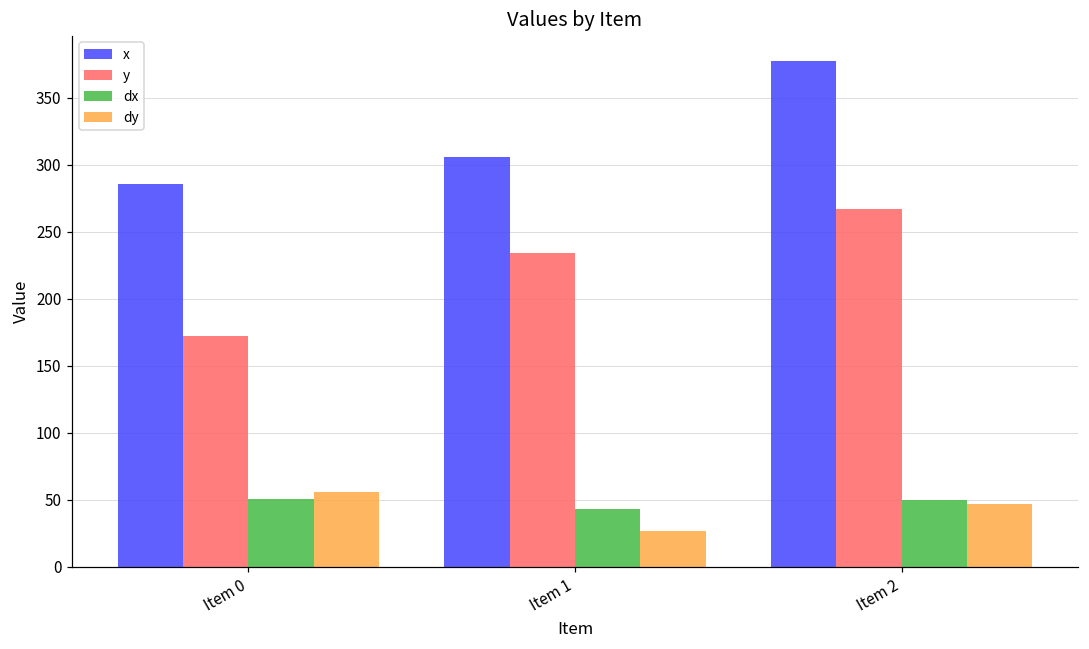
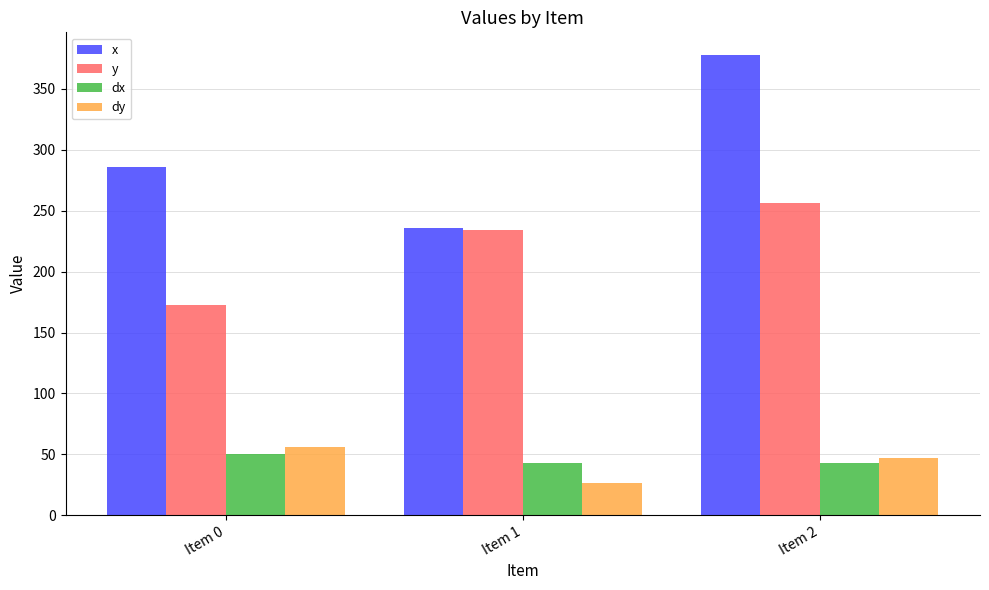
x, Item 1: 306 -> 236
y, Item 2: 267 -> 257
dx, Item 2: 50 -> 43
